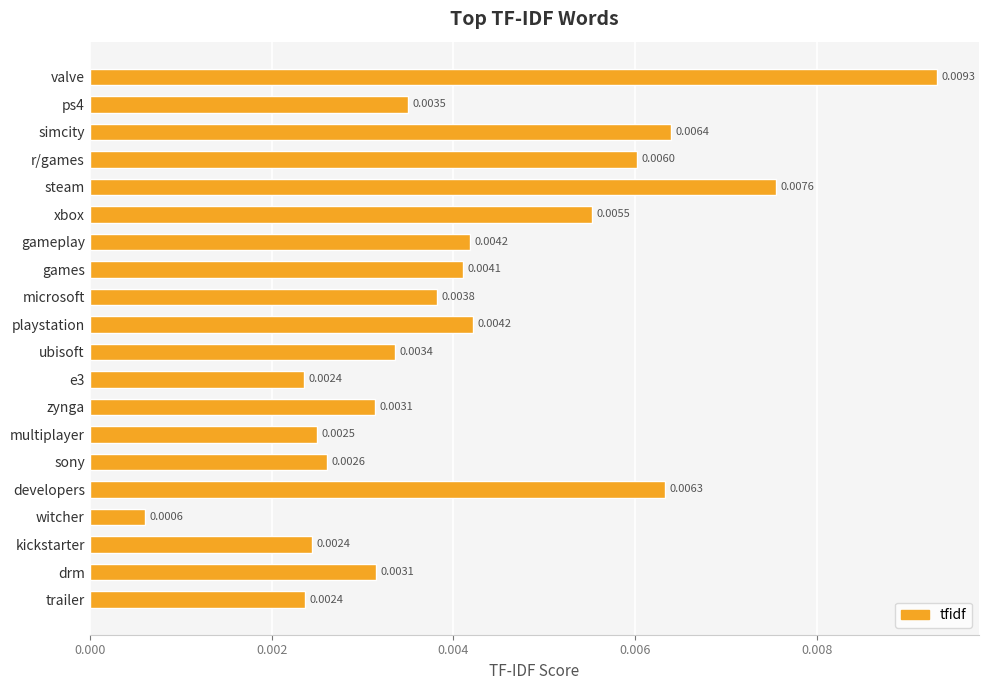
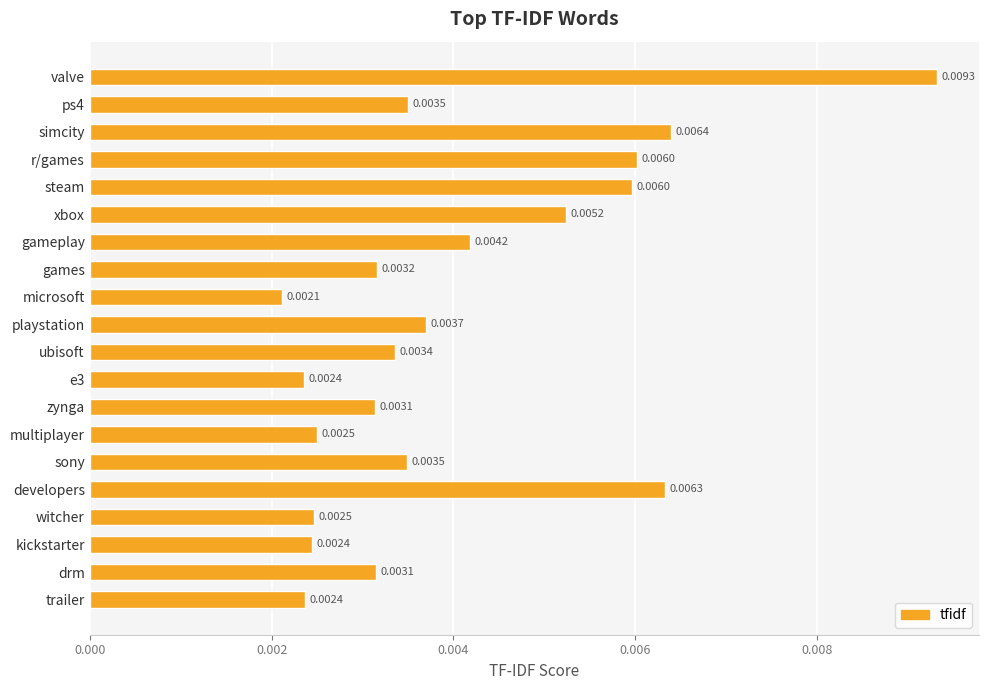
steam: 0.0076 -> 0.0060
xbox: 0.0055 -> 0.0052
games: 0.0041 -> 0.0032
microsoft: 0.0038 -> 0.0021
playstation: 0.0042 -> 0.0037
sony: 0.0026 -> 0.0035
witcher: 0.0006 -> 0.0025
